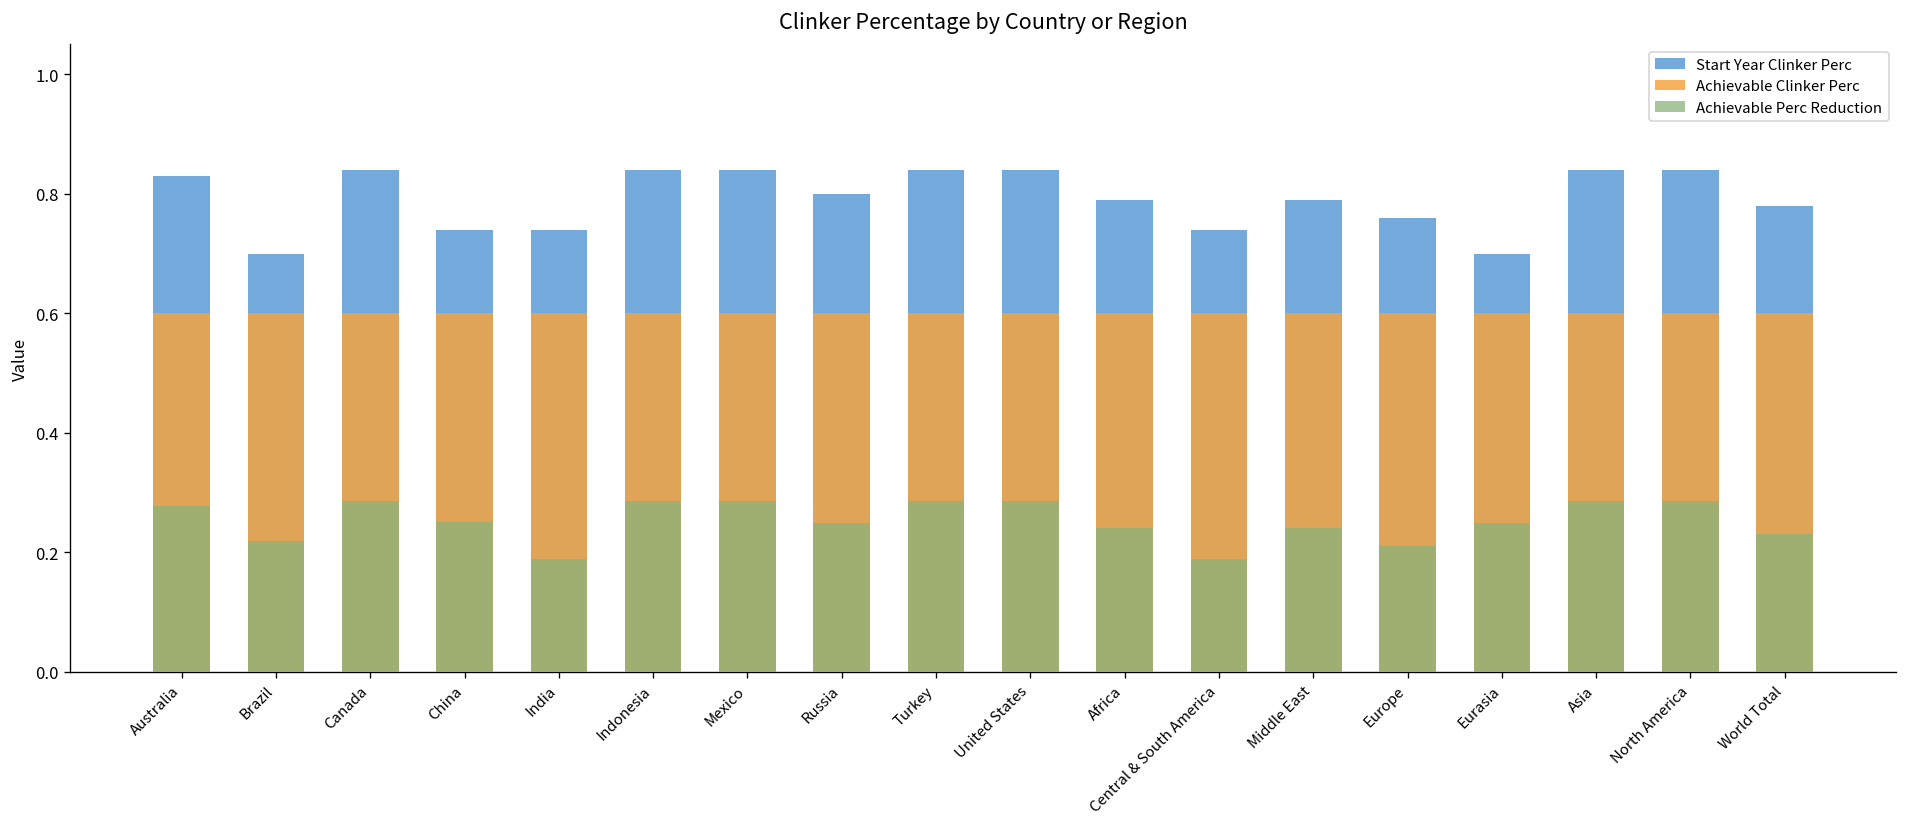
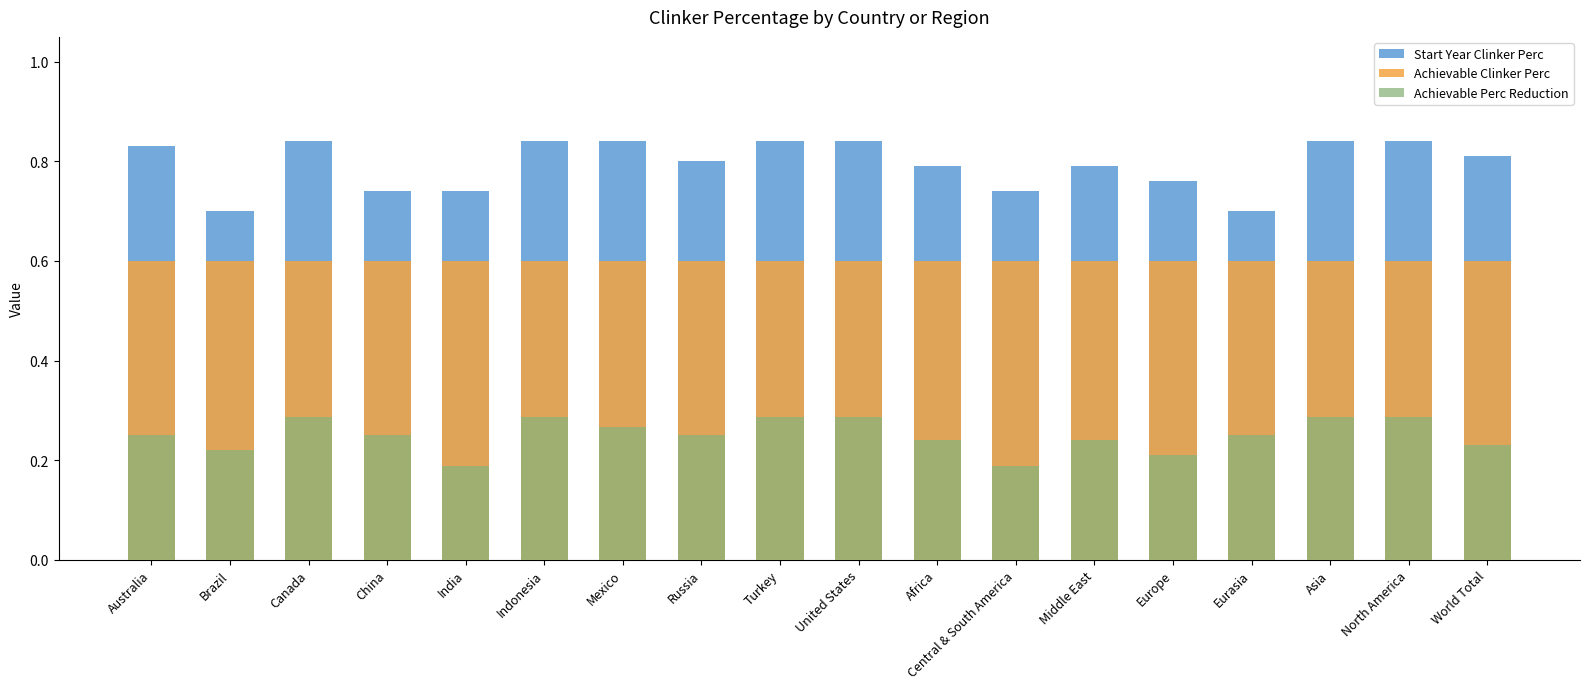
Achievable Perc Reduction, Australia: 0.28 -> 0.25
Achievable Perc Reduction, Mexico: 0.29 -> 0.27
Start Year Clinker Perc, World Total: 0.78 -> 0.81
